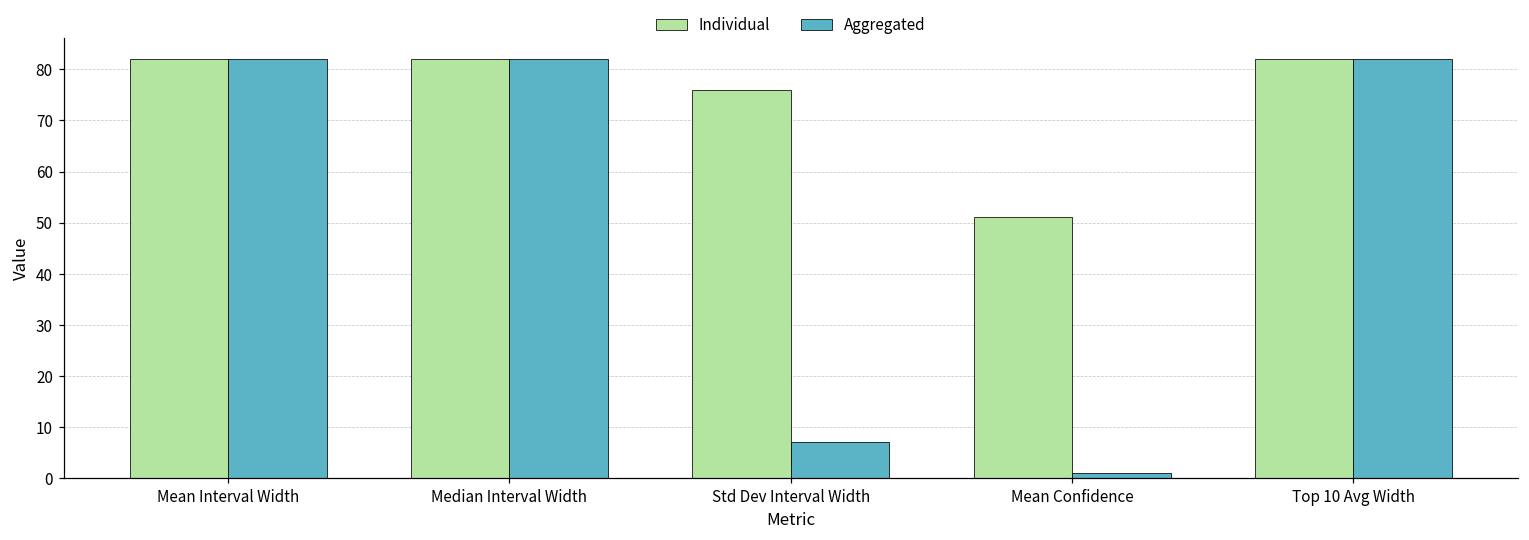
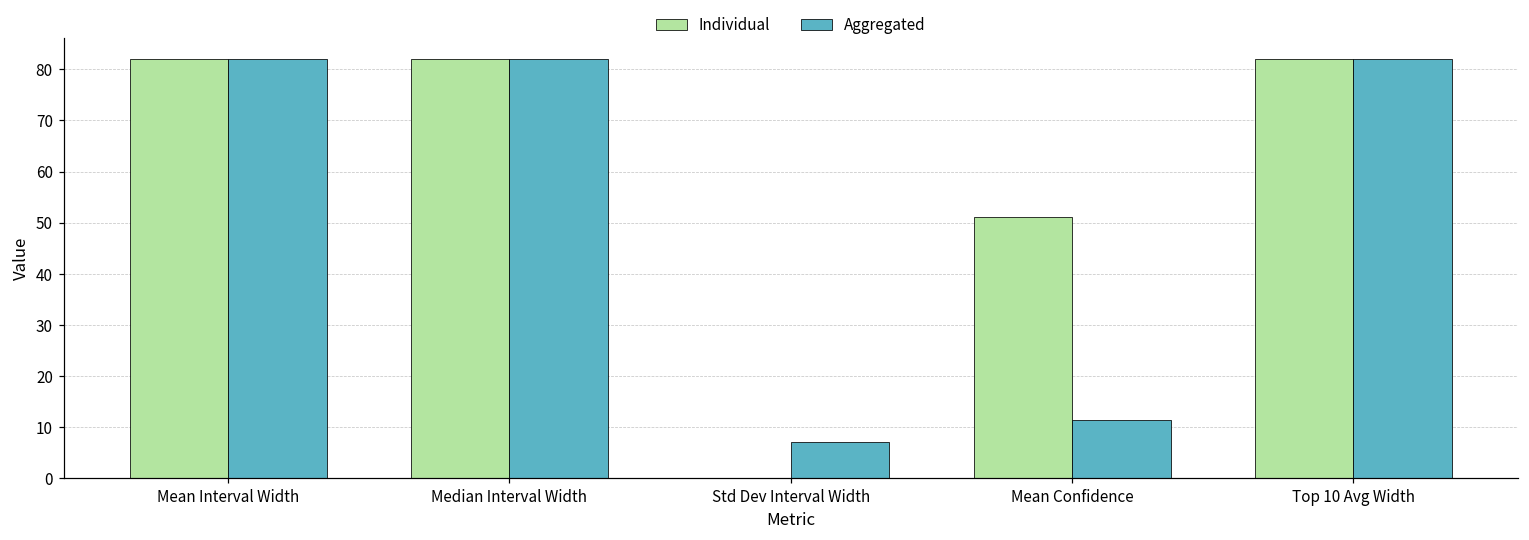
Individual, Std Dev Interval Width: 76 -> 0
Aggregated, Mean Confidence: 1 -> 11
